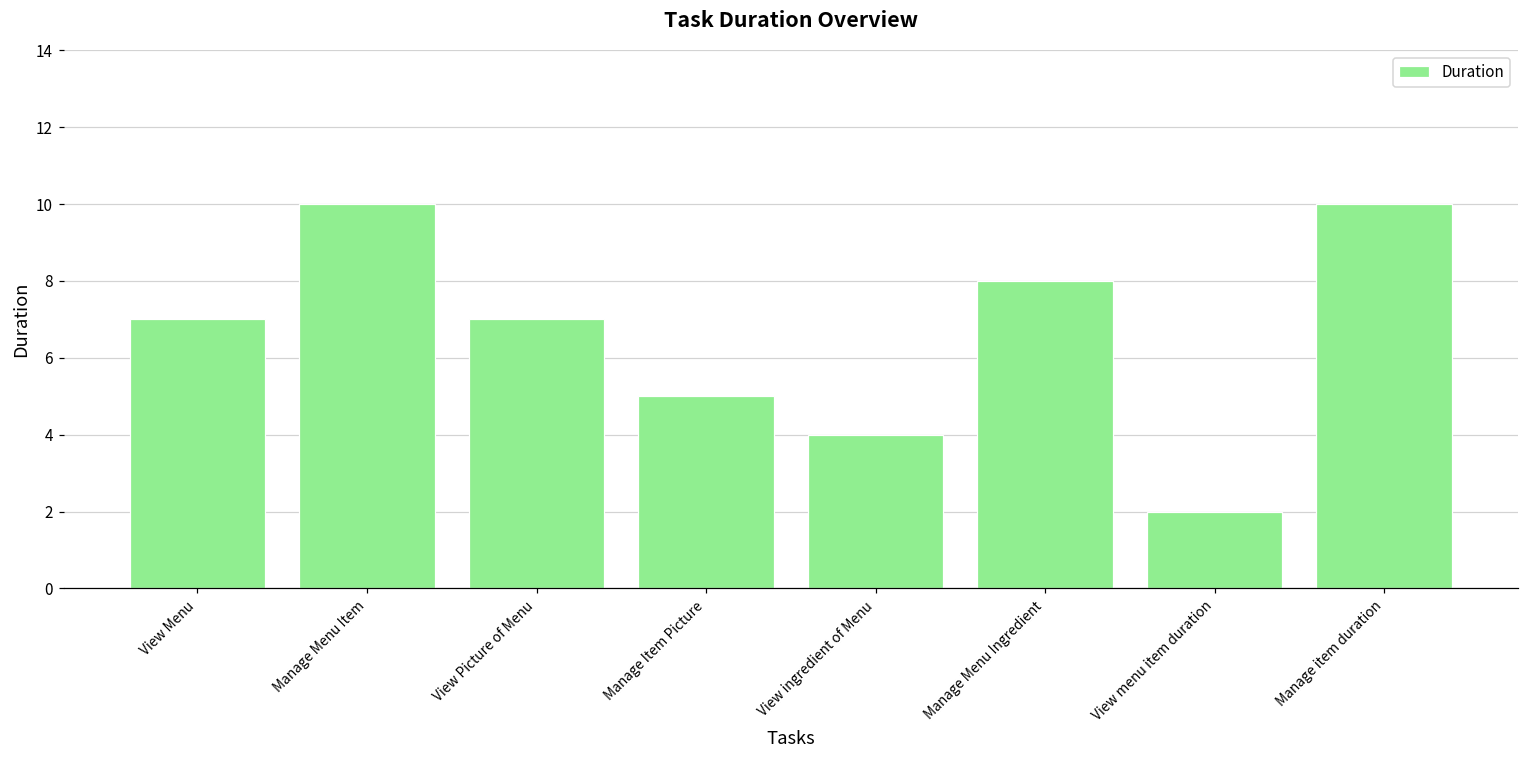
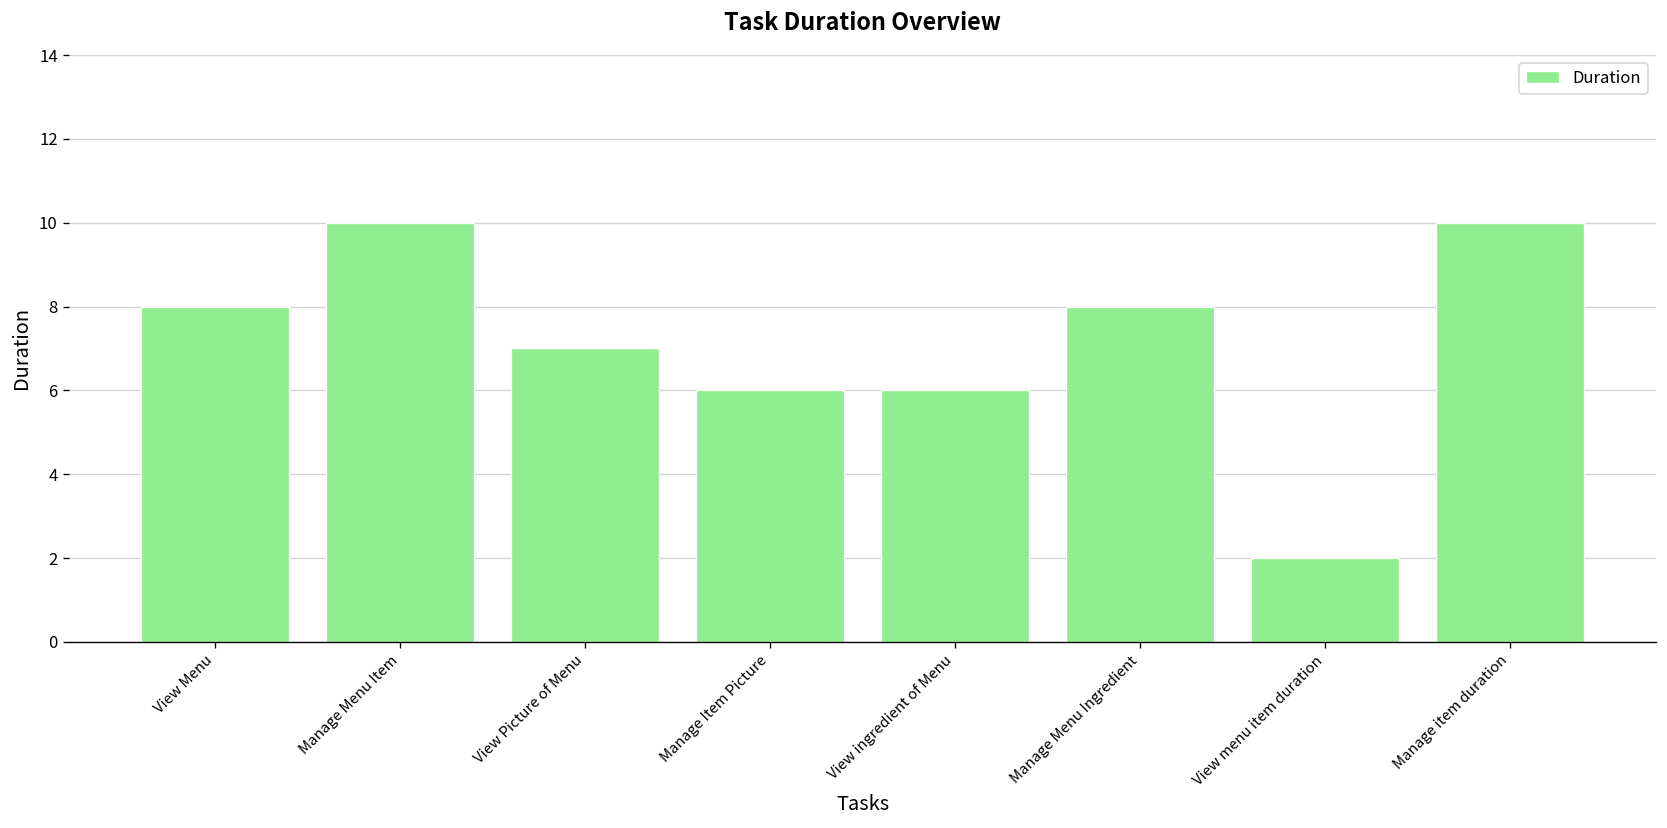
View Menu: 7 -> 8
Manage Item Picture: 5 -> 6
View ingredient of Menu: 4 -> 6
